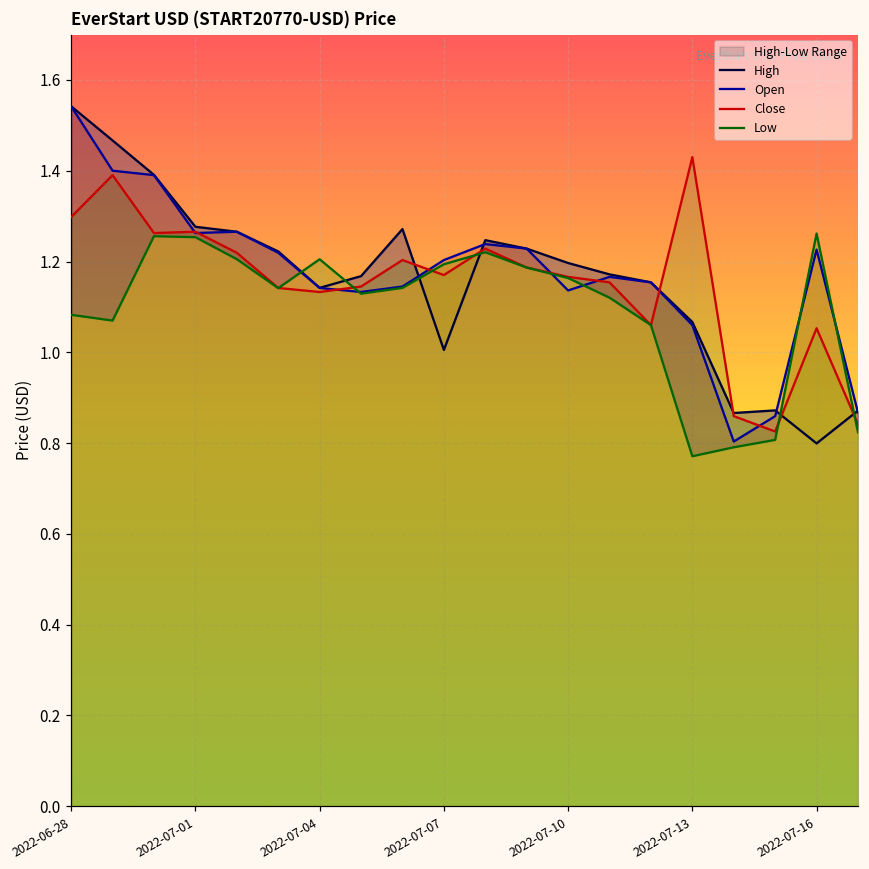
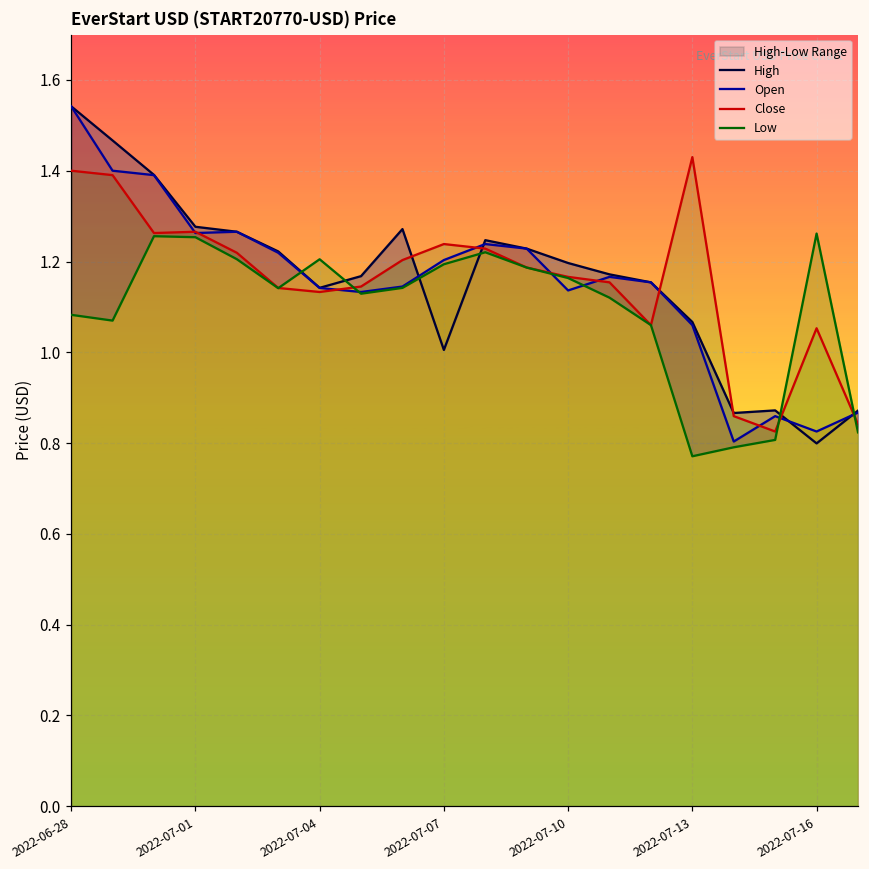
Close, 2022-06-28: 1.30 -> 1.40
Close, 2022-07-07: 1.17 -> 1.24
Open, 2022-07-16: 1.23 -> 0.83
